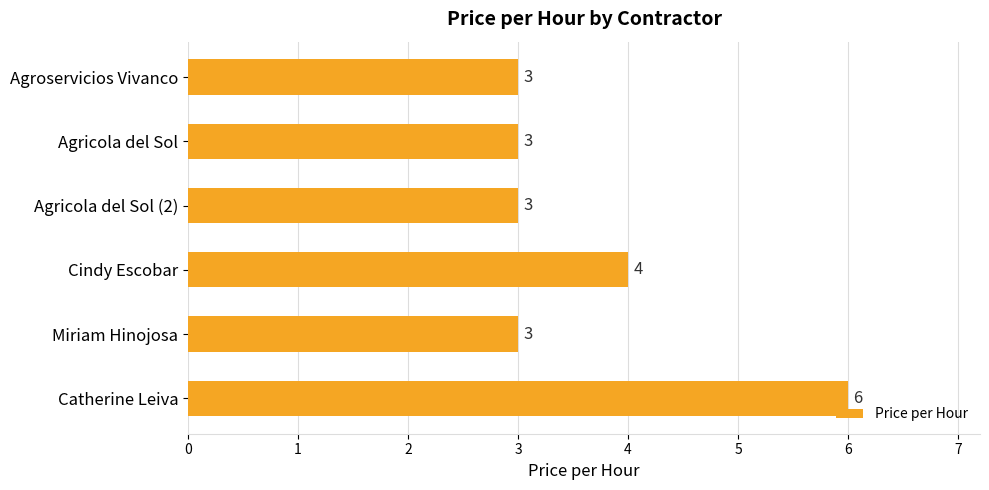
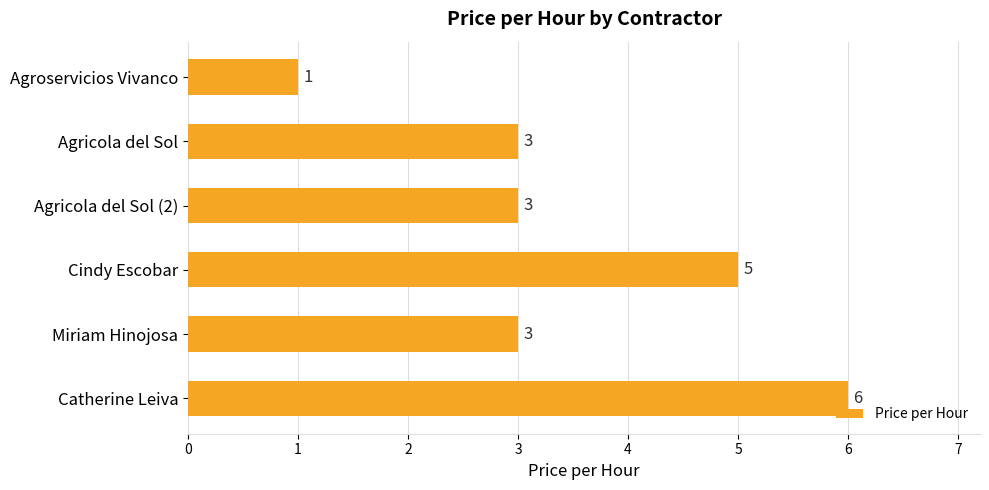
Agroservicios Vivanco: 3 -> 1
Cindy Escobar: 4 -> 5
